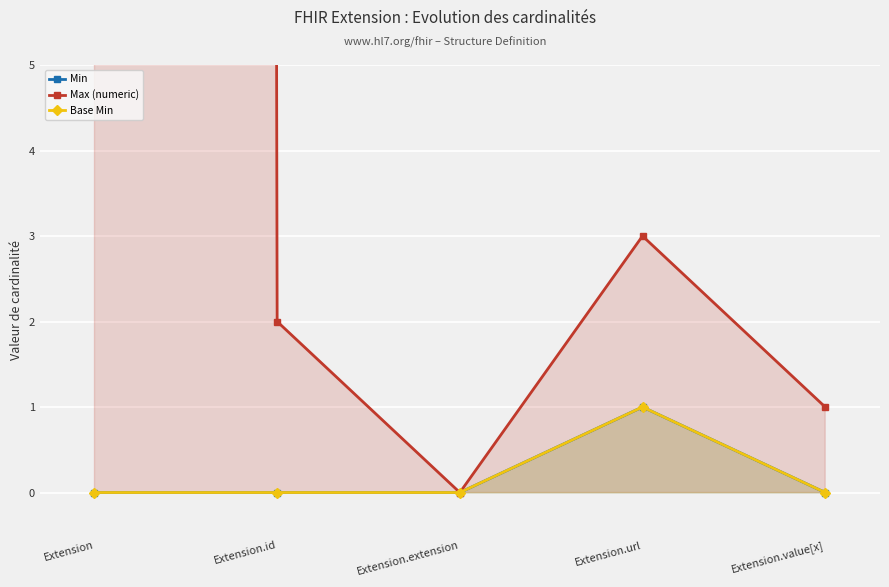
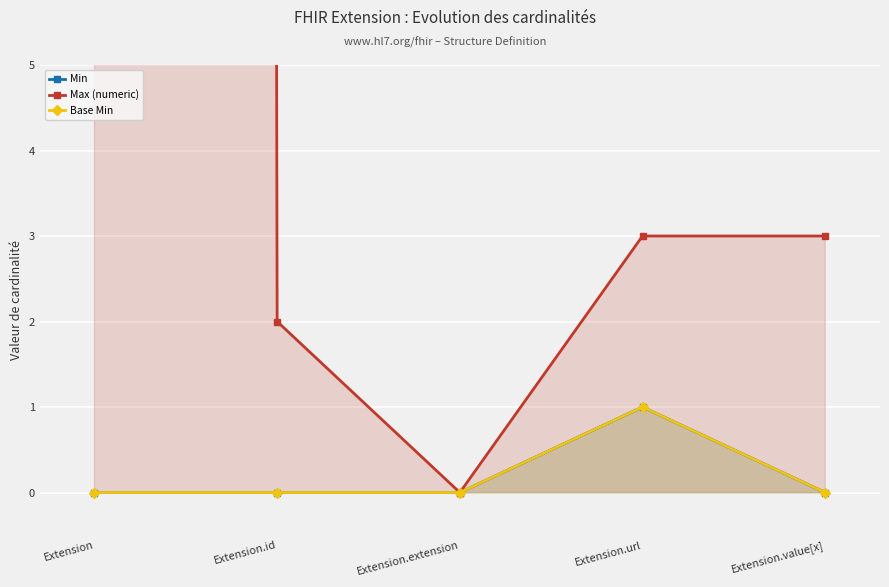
Max (numeric), Extension.value[x]: 1 -> 3
